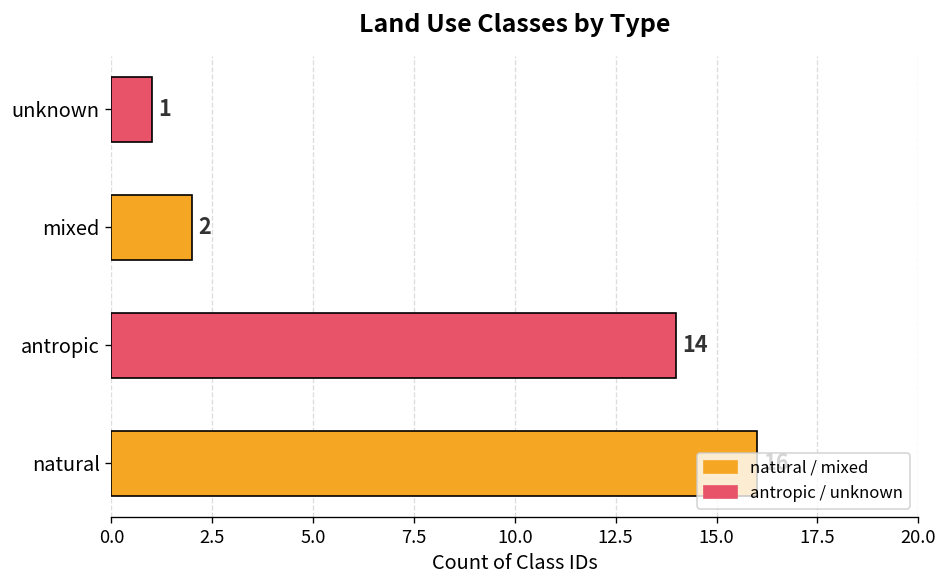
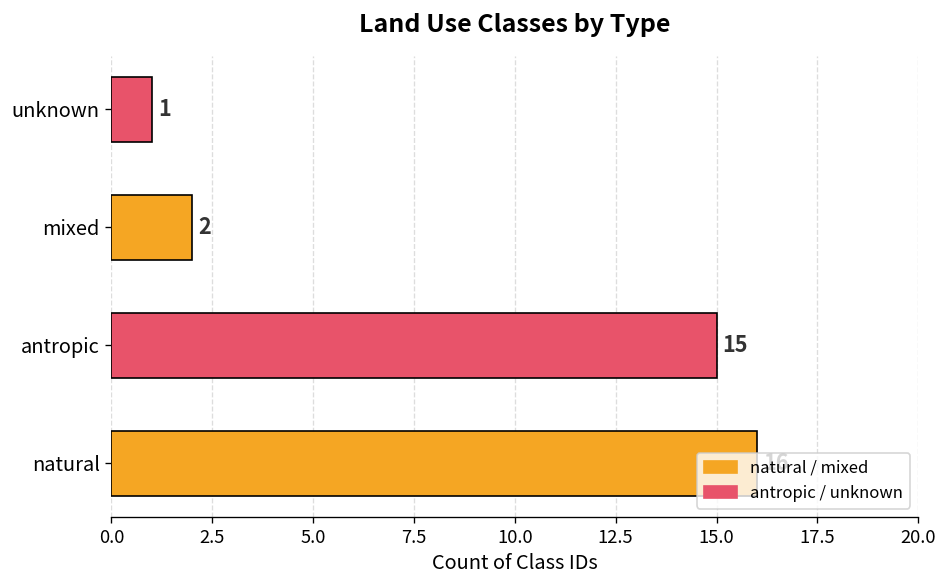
antropic: 14 -> 15
